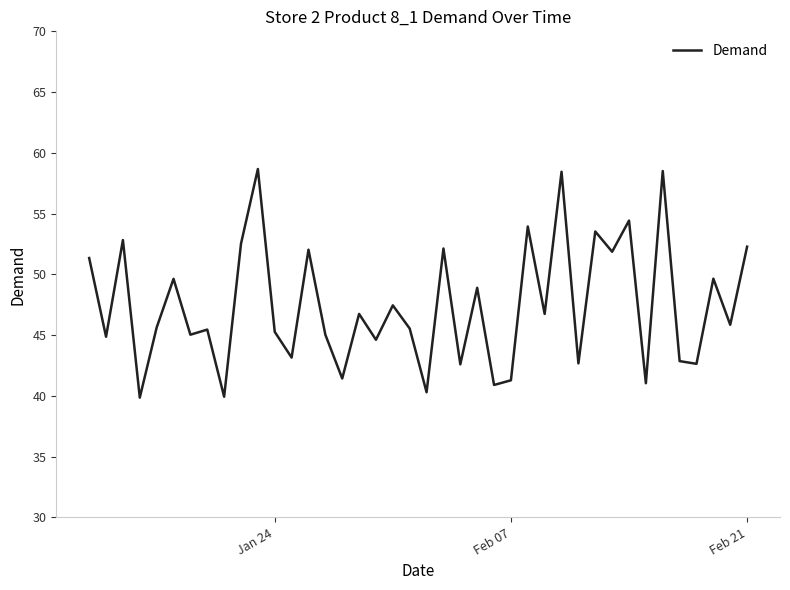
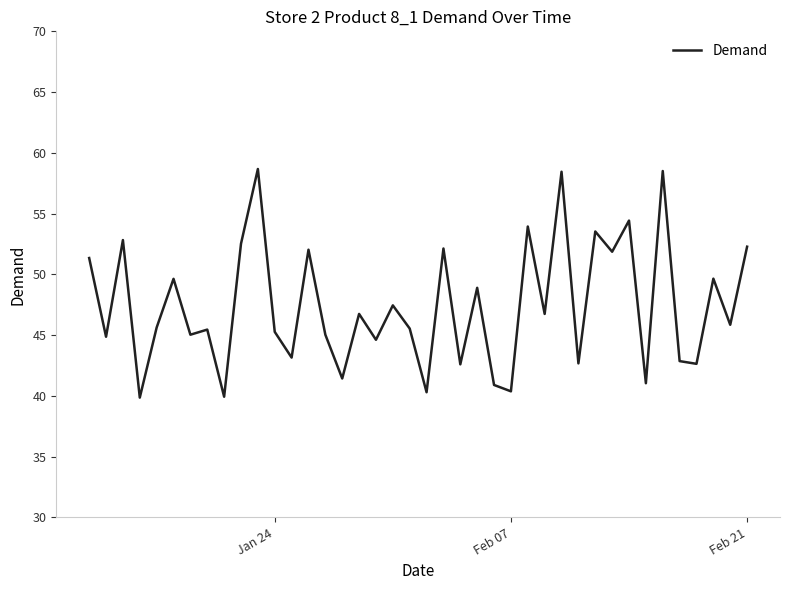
Feb 07: 41.3 -> 40.4
